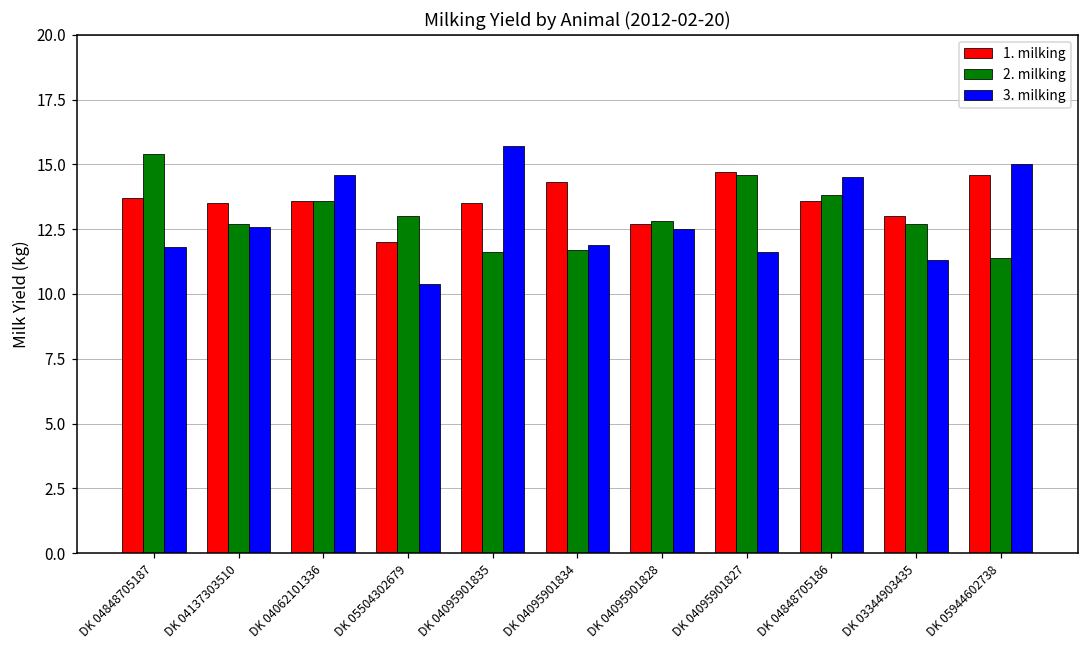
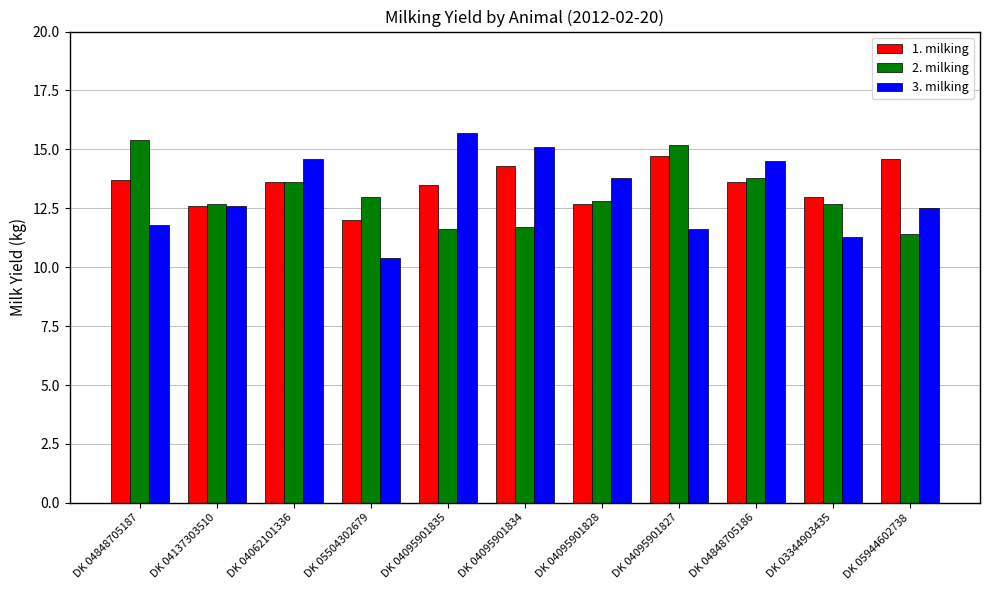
1. milking, DK 04137303510: 13.5 -> 12.6
3. milking, DK 04095901834: 11.9 -> 15.1
3. milking, DK 04095901828: 12.5 -> 13.8
2. milking, DK 04095901827: 14.6 -> 15.2
3. milking, DK 05944602738: 15.0 -> 12.5
